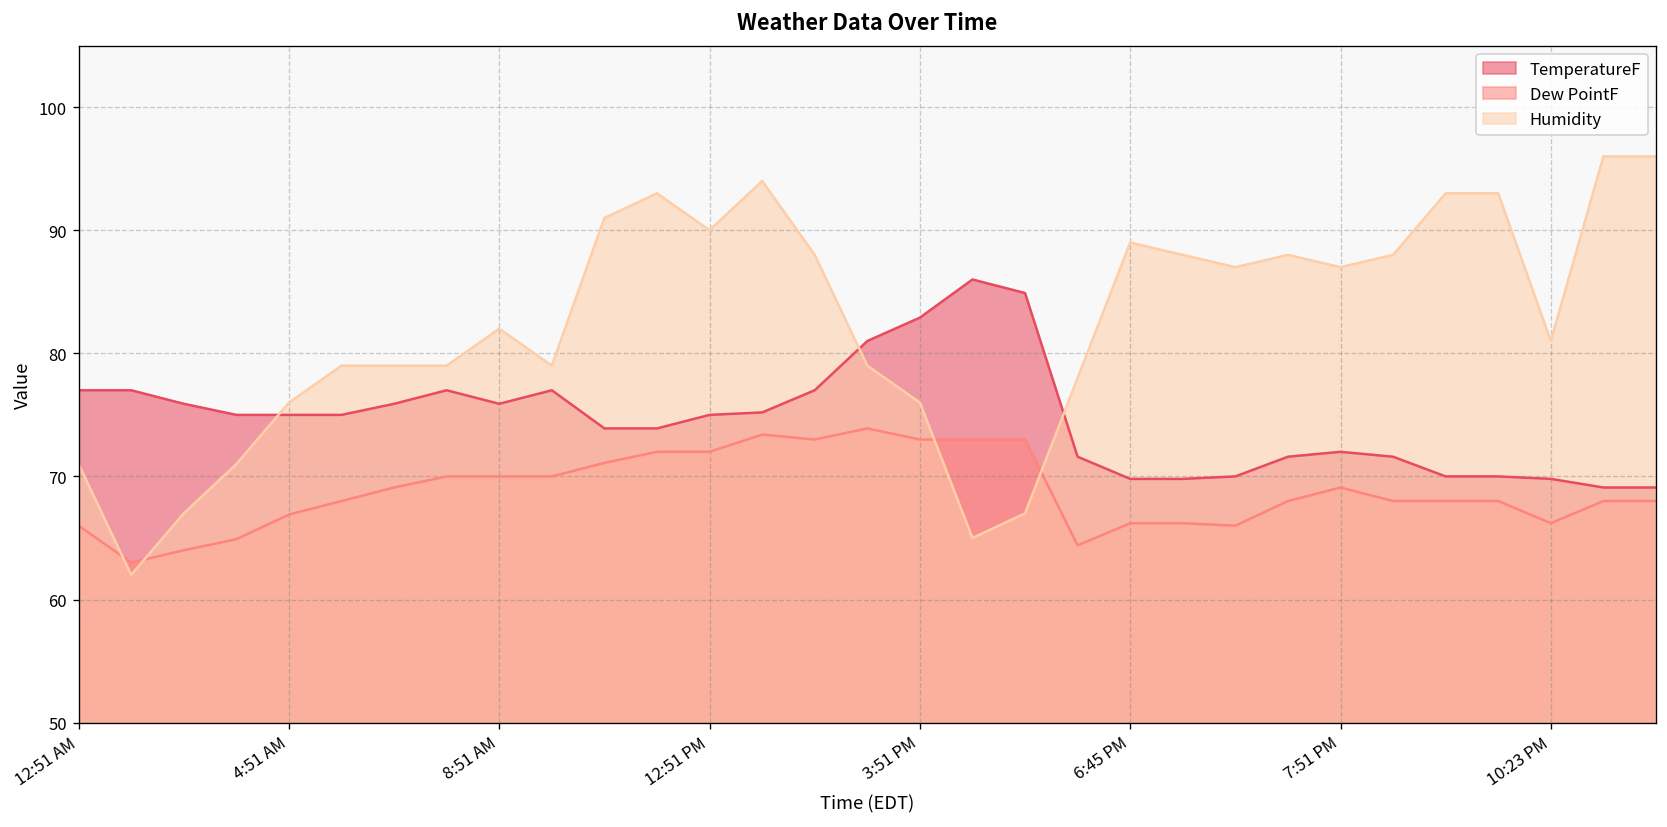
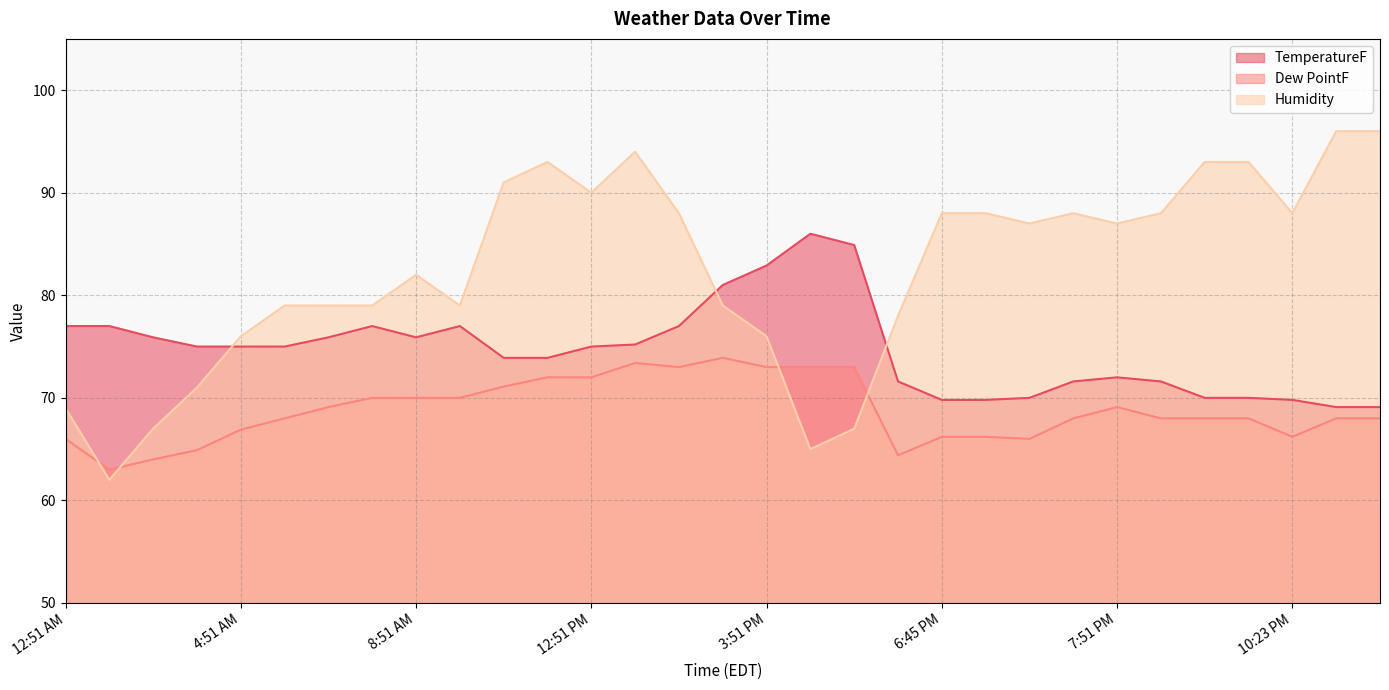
Humidity, 12:51 AM: 71 -> 69
Humidity, 6:45 PM: 89 -> 88
Humidity, 10:23 PM: 81 -> 88
